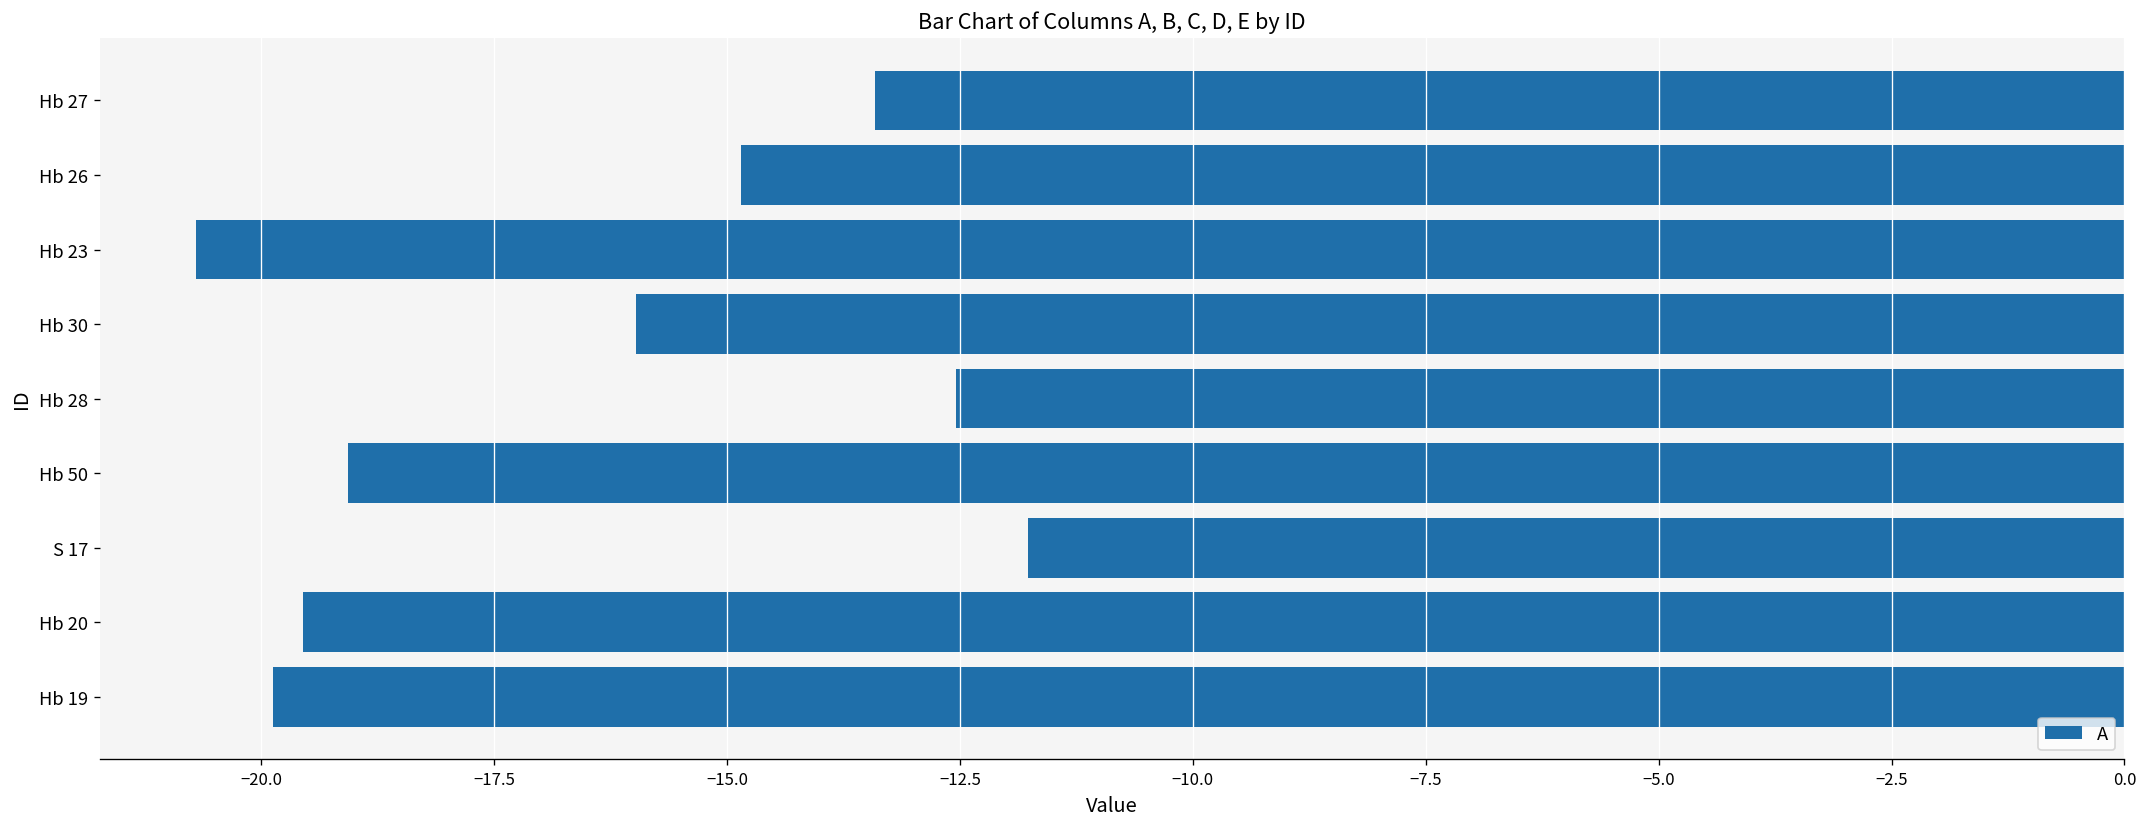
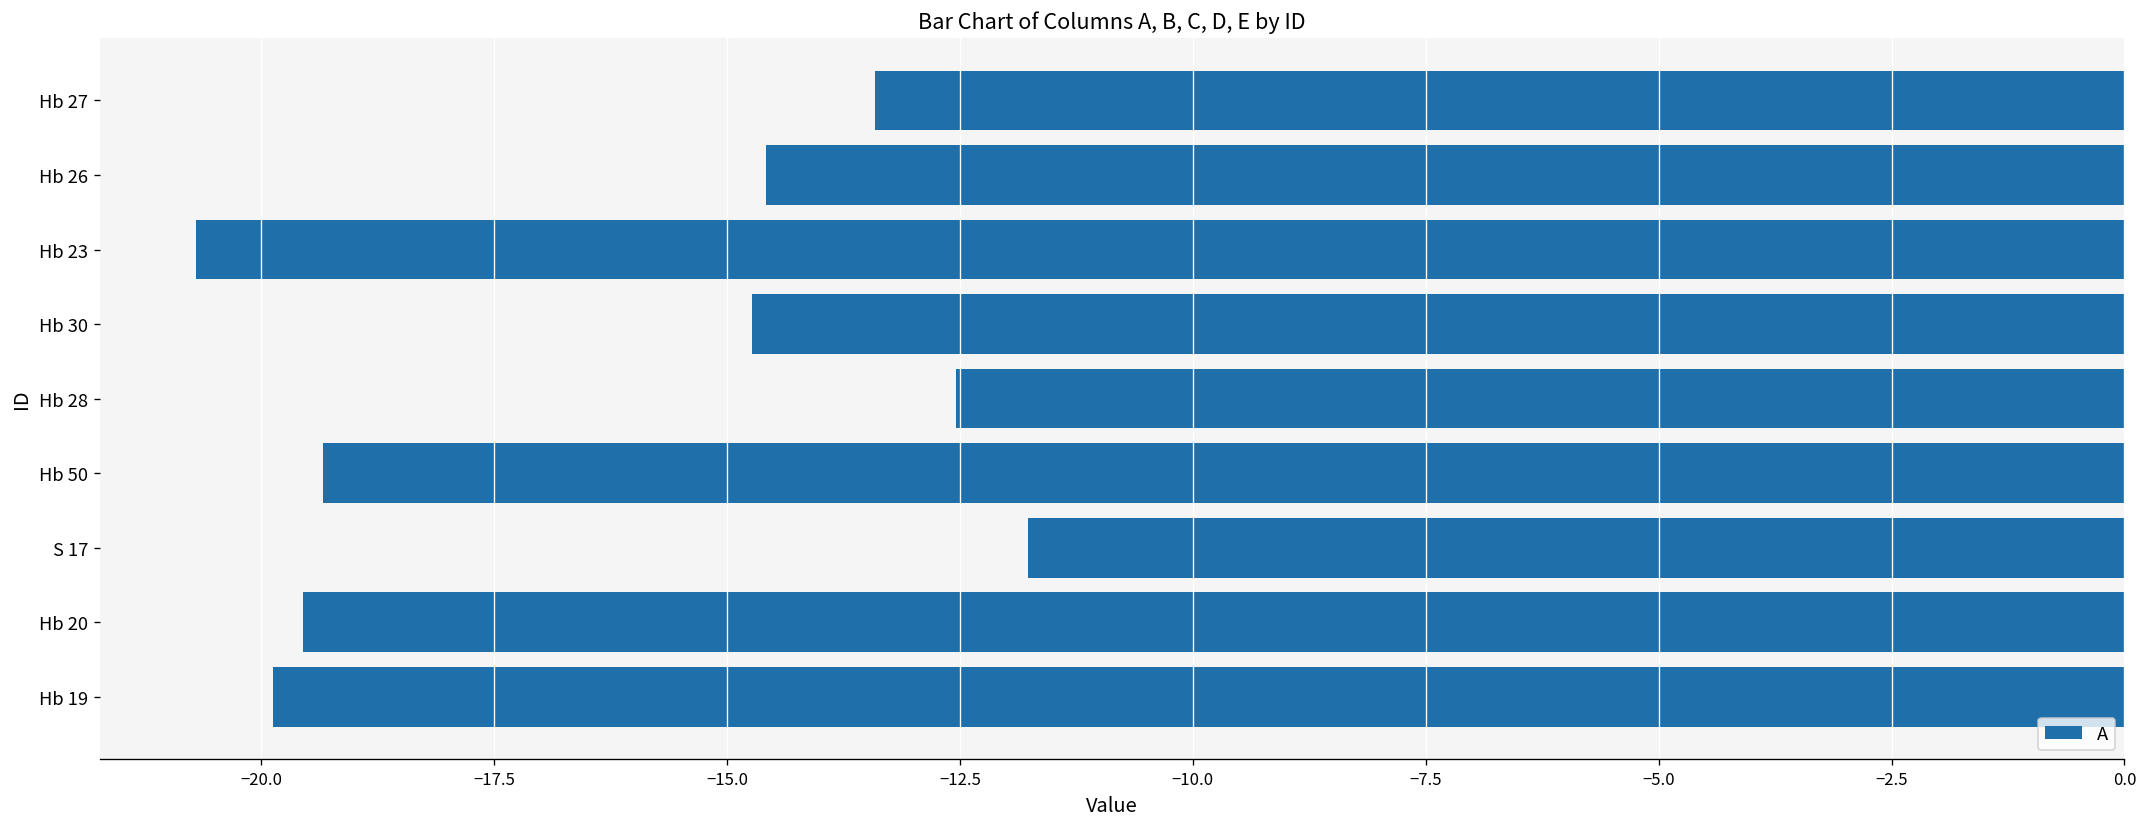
Hb 26: -14.9 -> -14.6
Hb 30: -16.0 -> -14.7
Hb 50: -19.1 -> -19.3
